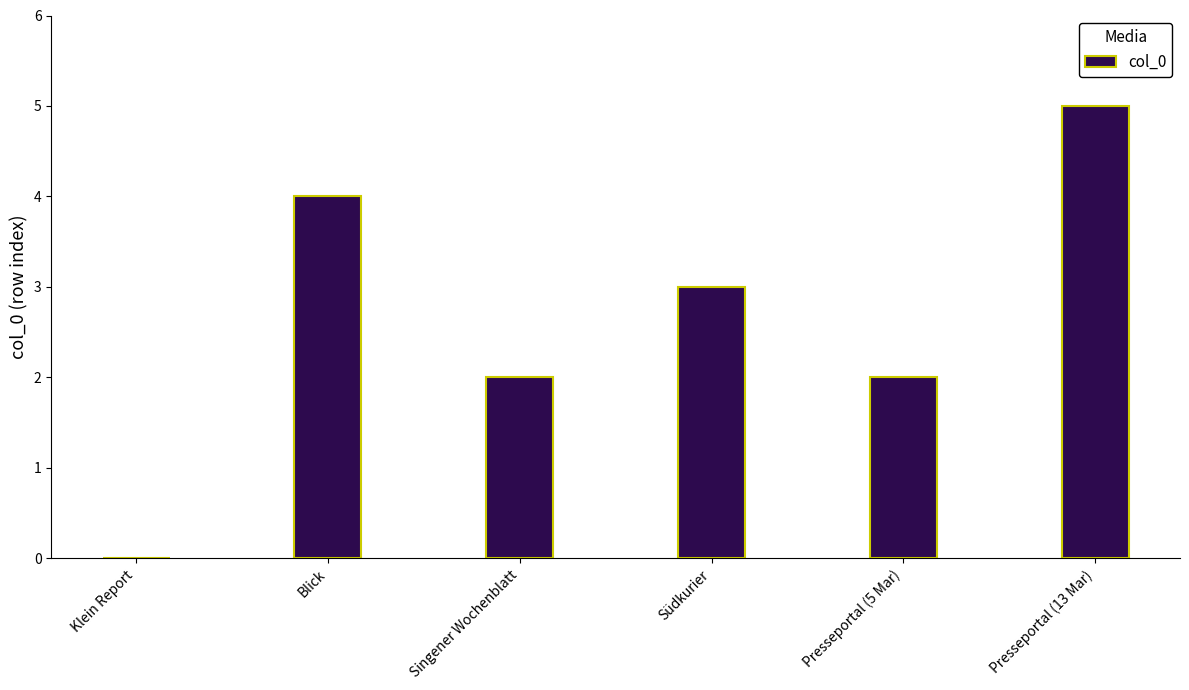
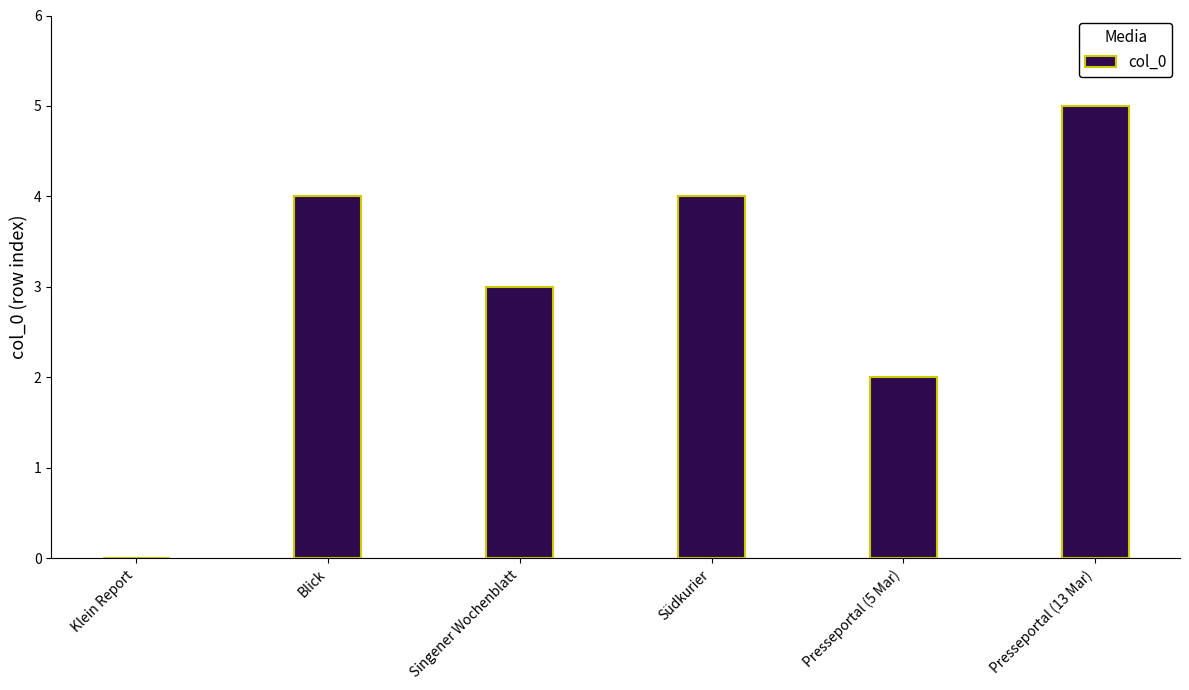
Singener Wochenblatt: 2 -> 3
Südkurier: 3 -> 4
